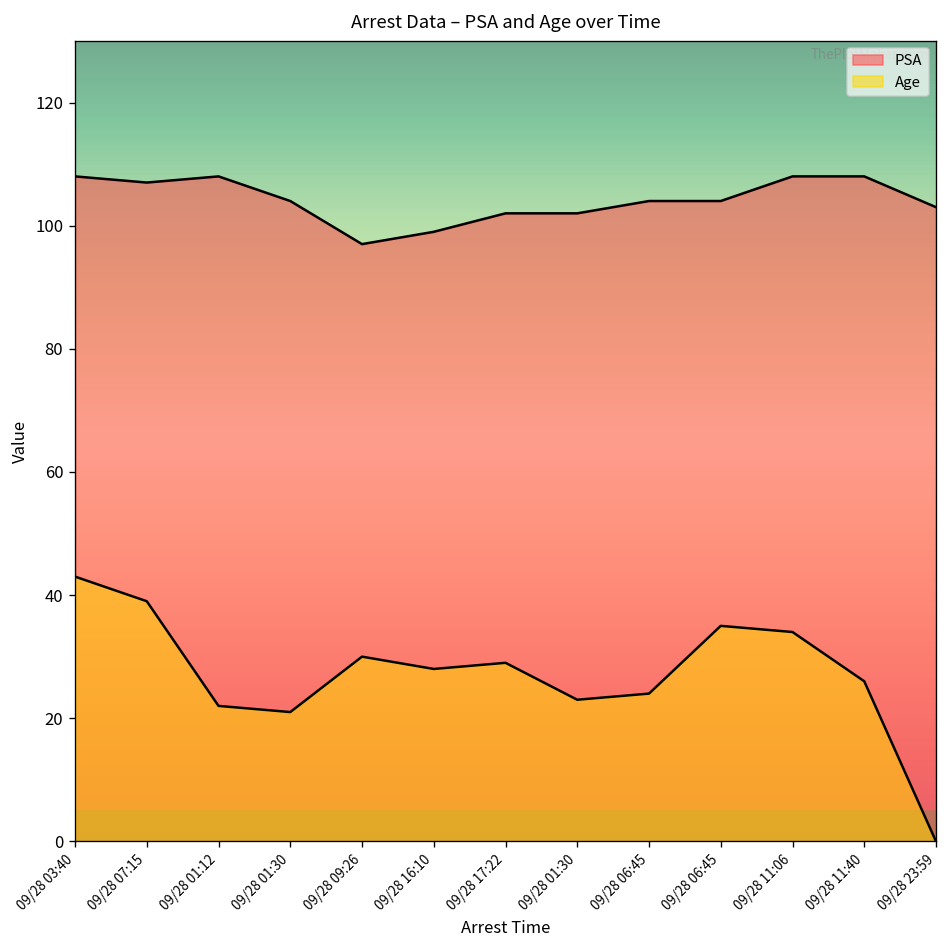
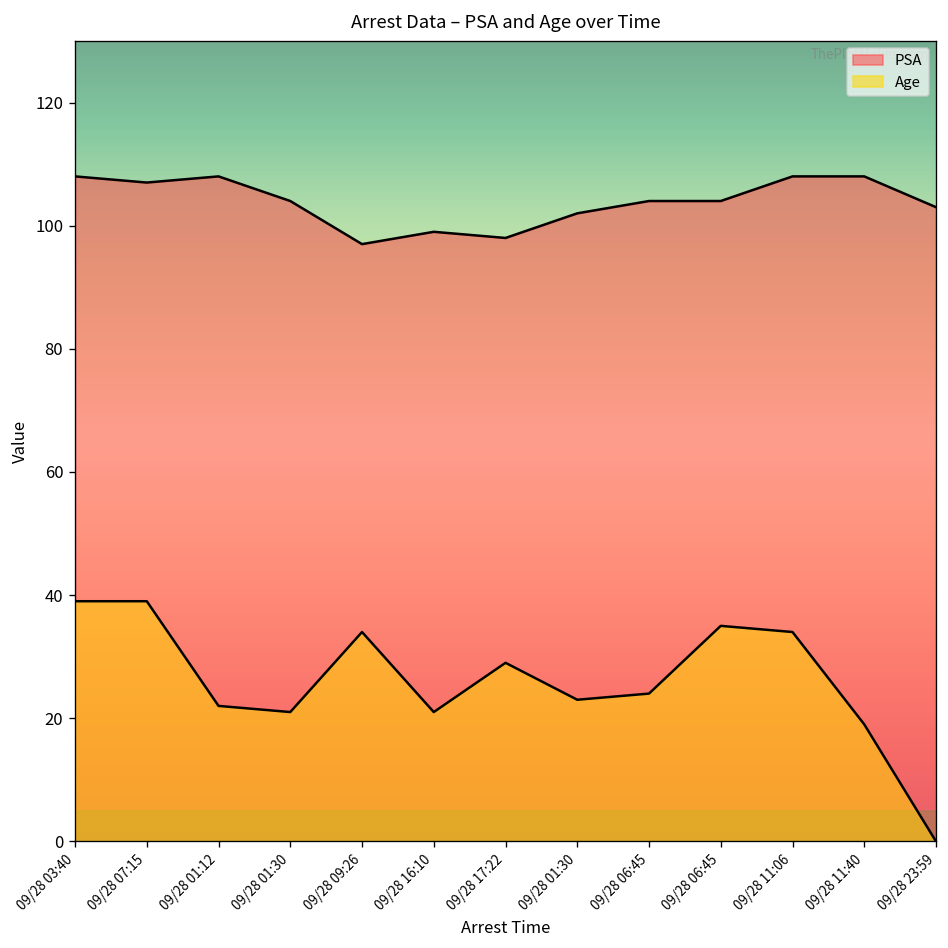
Age, 09/28 03:40: 43 -> 39
Age, 09/28 09:26: 30 -> 34
Age, 09/28 16:10: 28 -> 21
PSA, 09/28 17:22: 102 -> 98
Age, 09/28 11:40: 26 -> 19
